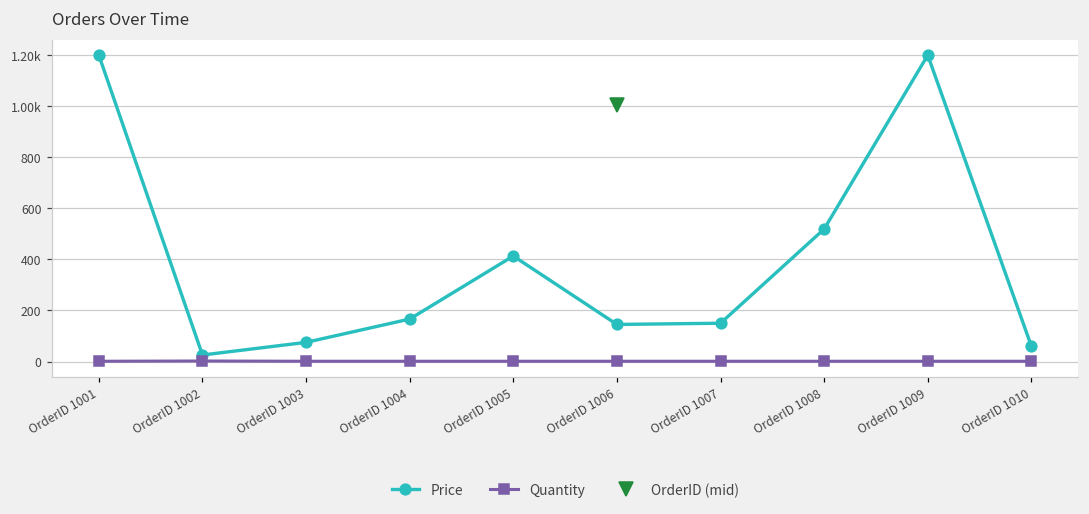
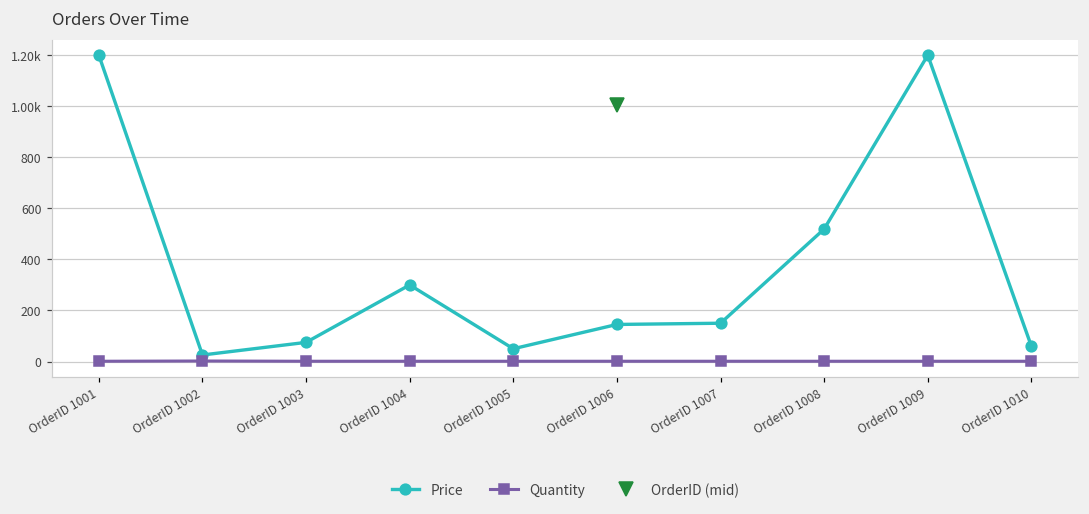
Price, OrderID 1004: 170 -> 300
Price, OrderID 1005: 410 -> 50
